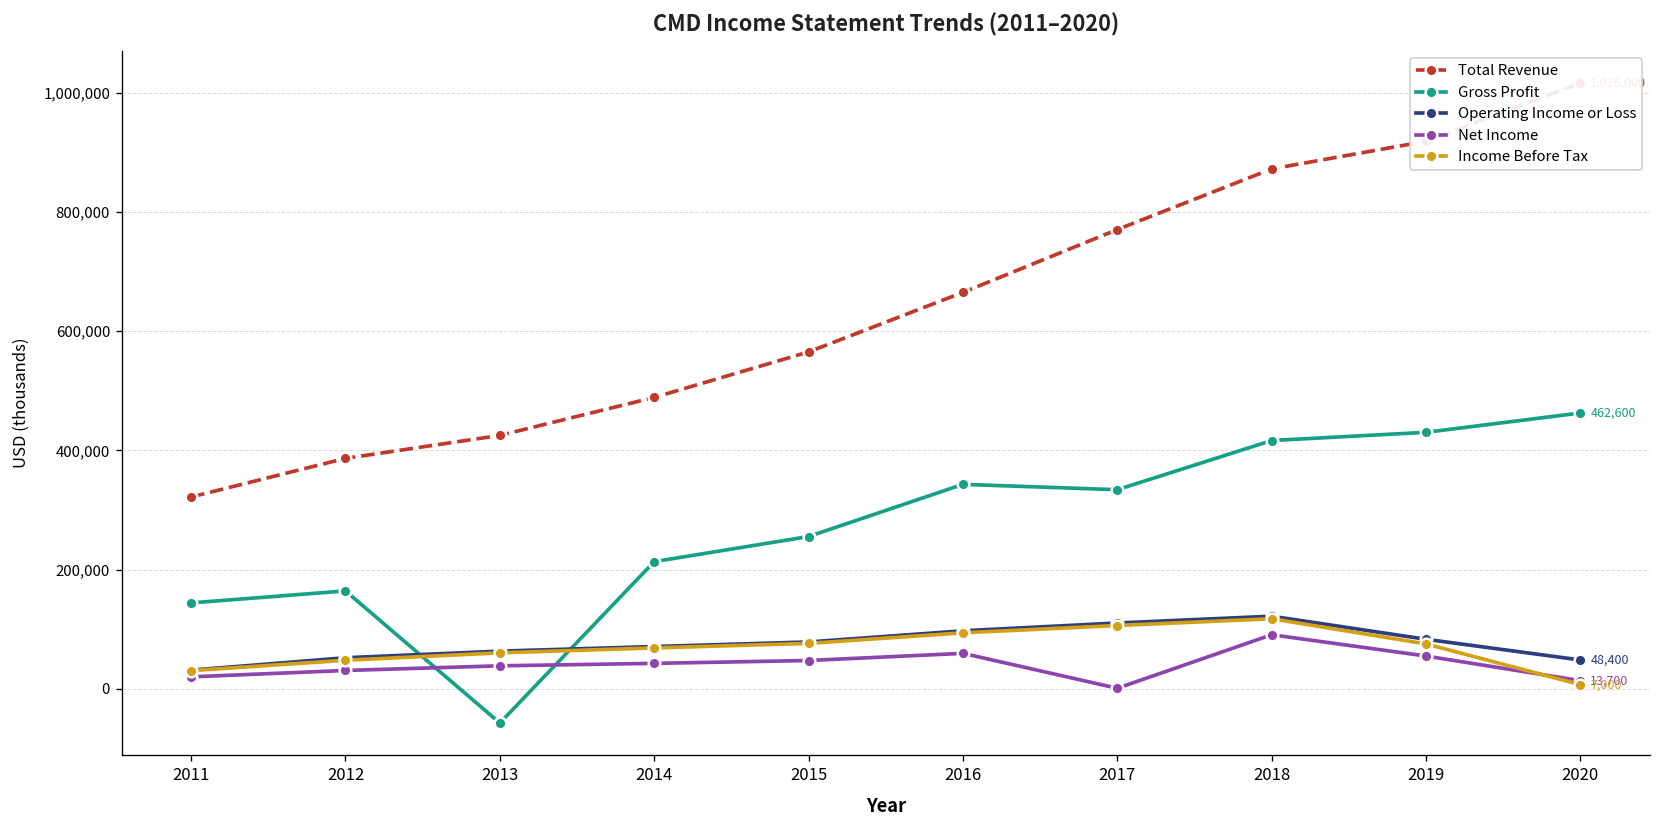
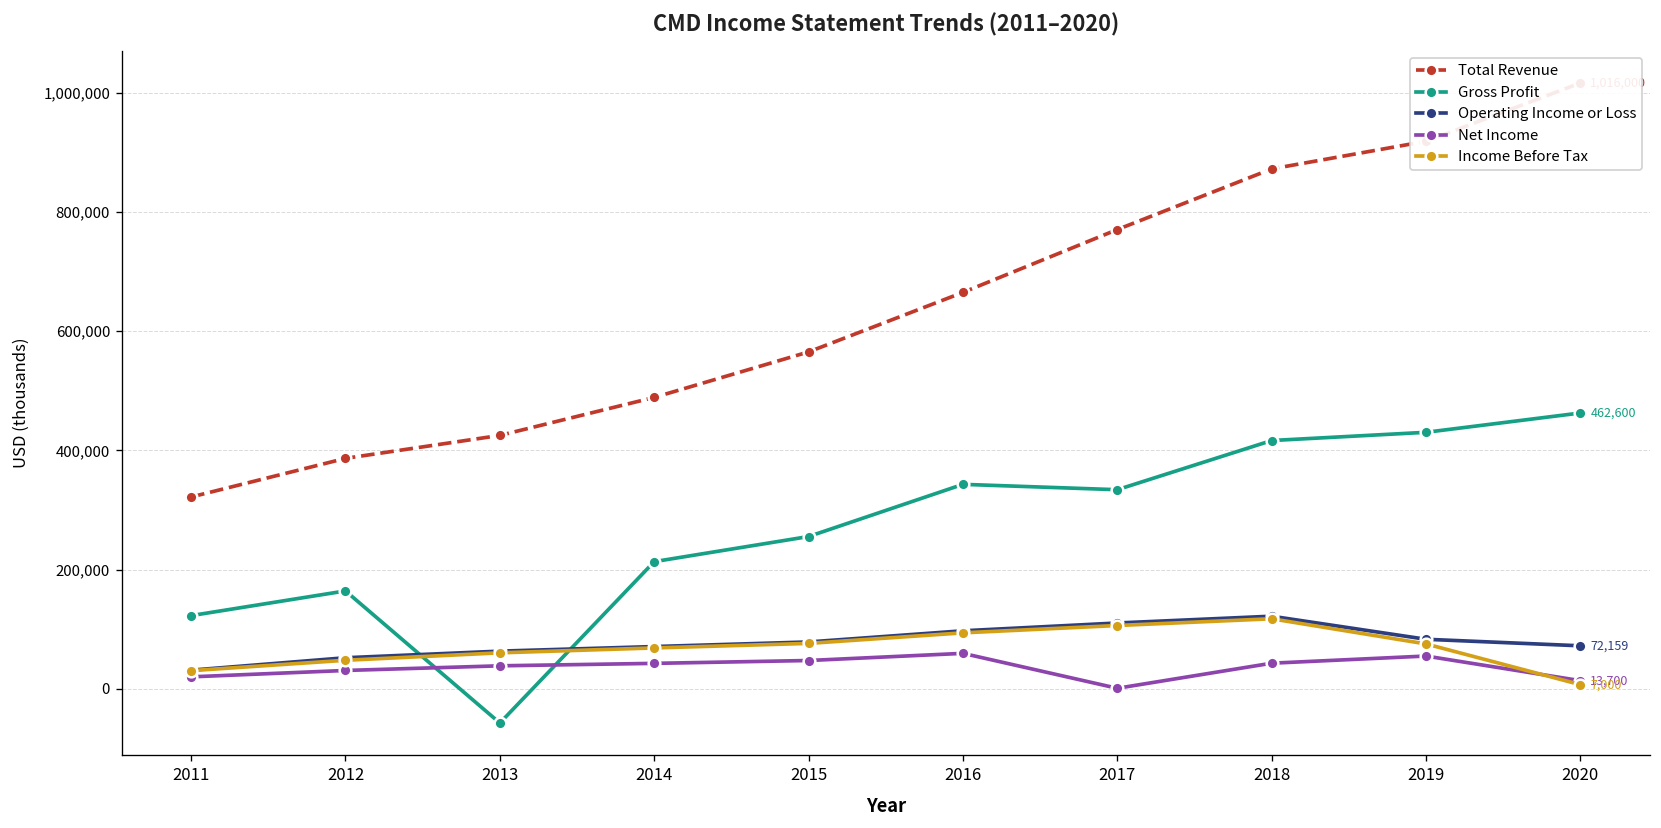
Gross Profit, 2011: 140,000 -> 120,000
Net Income, 2018: 90,000 -> 40,000
Operating Income or Loss, 2020: 48,400 -> 72,159
